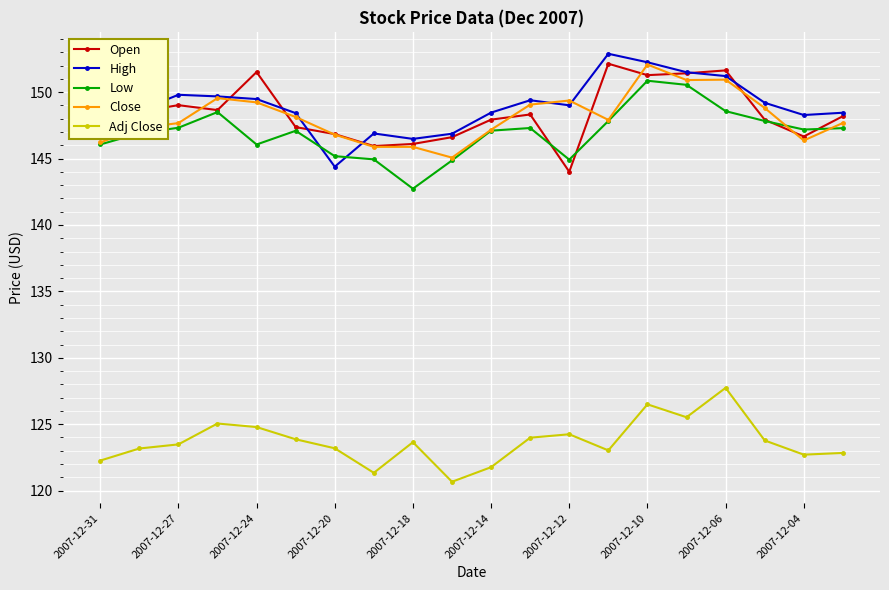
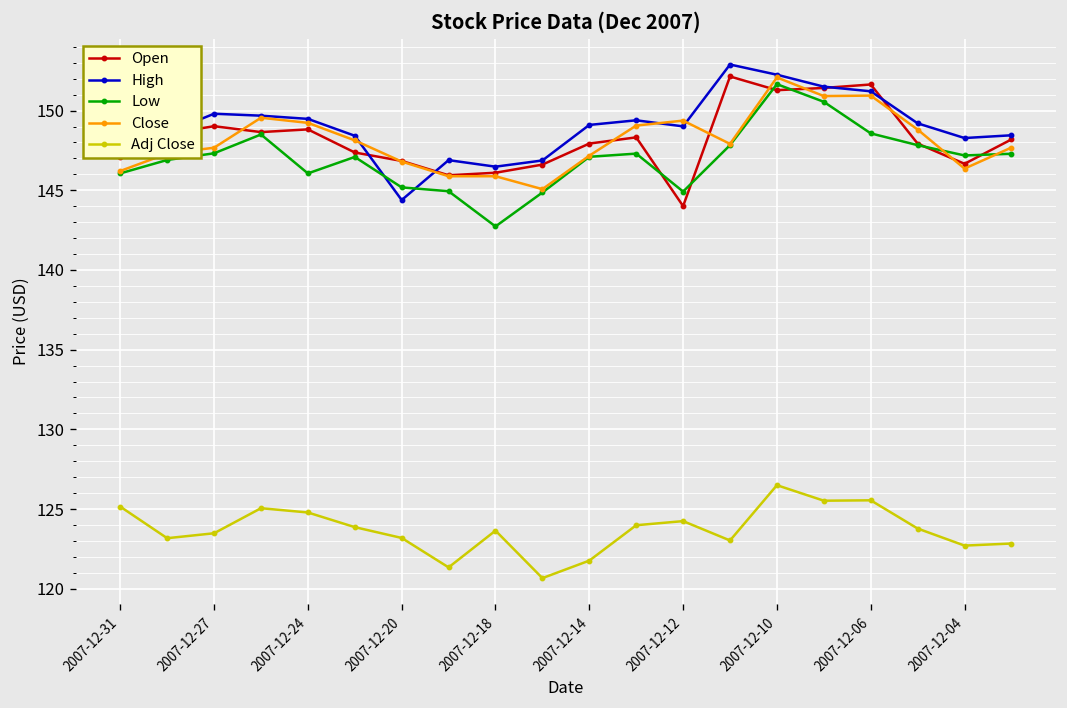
Adj Close, 2007-12-31: 122.3 -> 125.1
Open, 2007-12-24: 151.5 -> 148.8
High, 2007-12-14: 148.5 -> 149.1
Low, 2007-12-10: 150.9 -> 151.7
Adj Close, 2007-12-06: 127.7 -> 125.5
